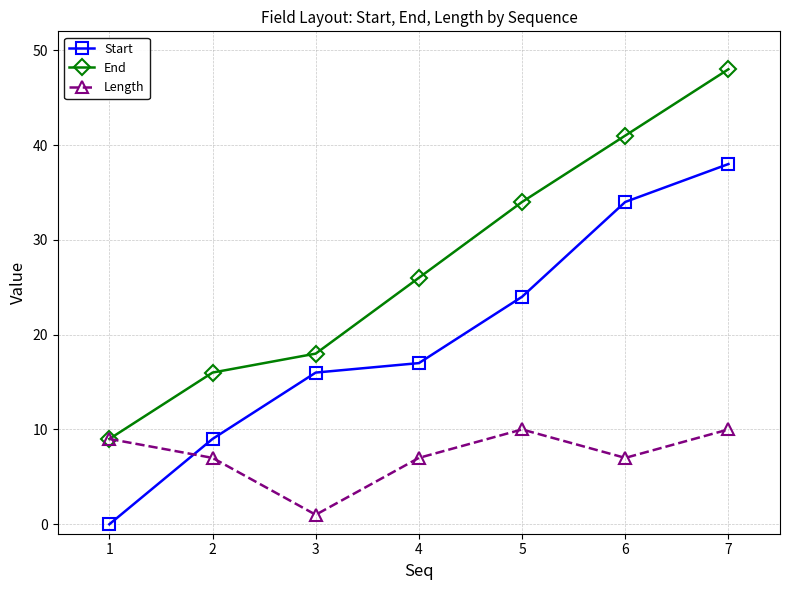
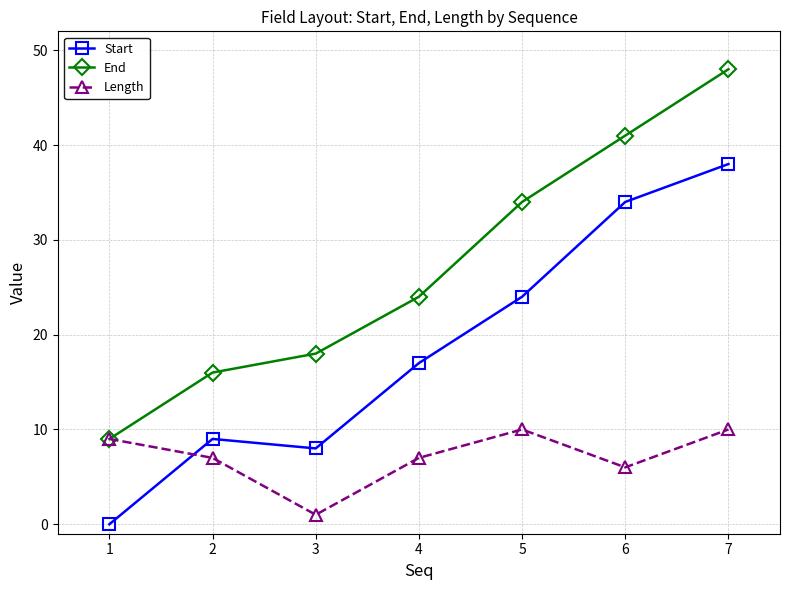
Start, 3: 16 -> 8
End, 4: 26 -> 24
Length, 6: 7 -> 6
